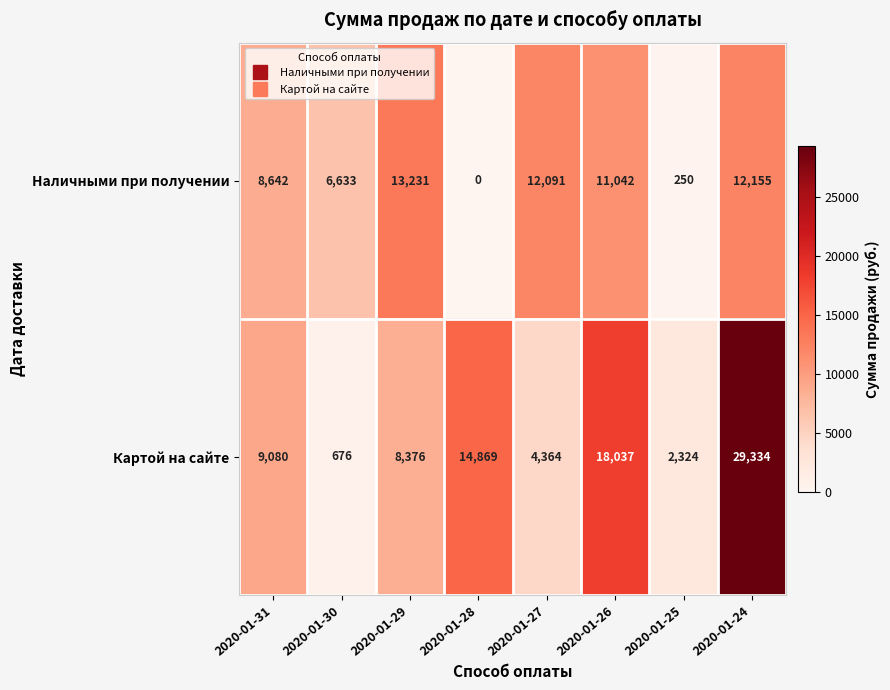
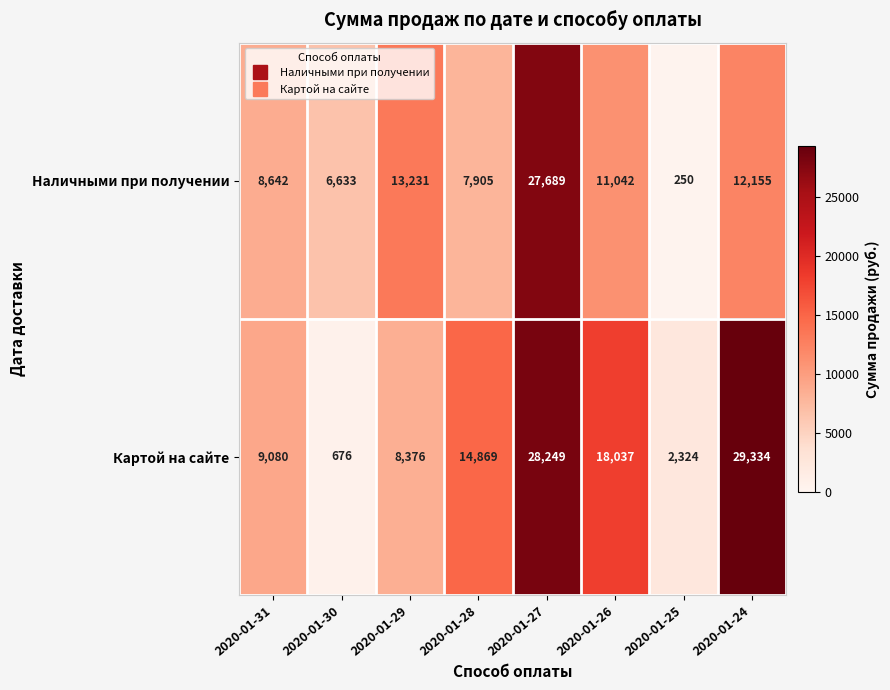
Наличными при получении, 2020-01-28: 0 -> 7,905
Наличными при получении, 2020-01-27: 12,091 -> 27,689
Картой на сайте, 2020-01-27: 4,364 -> 28,249
